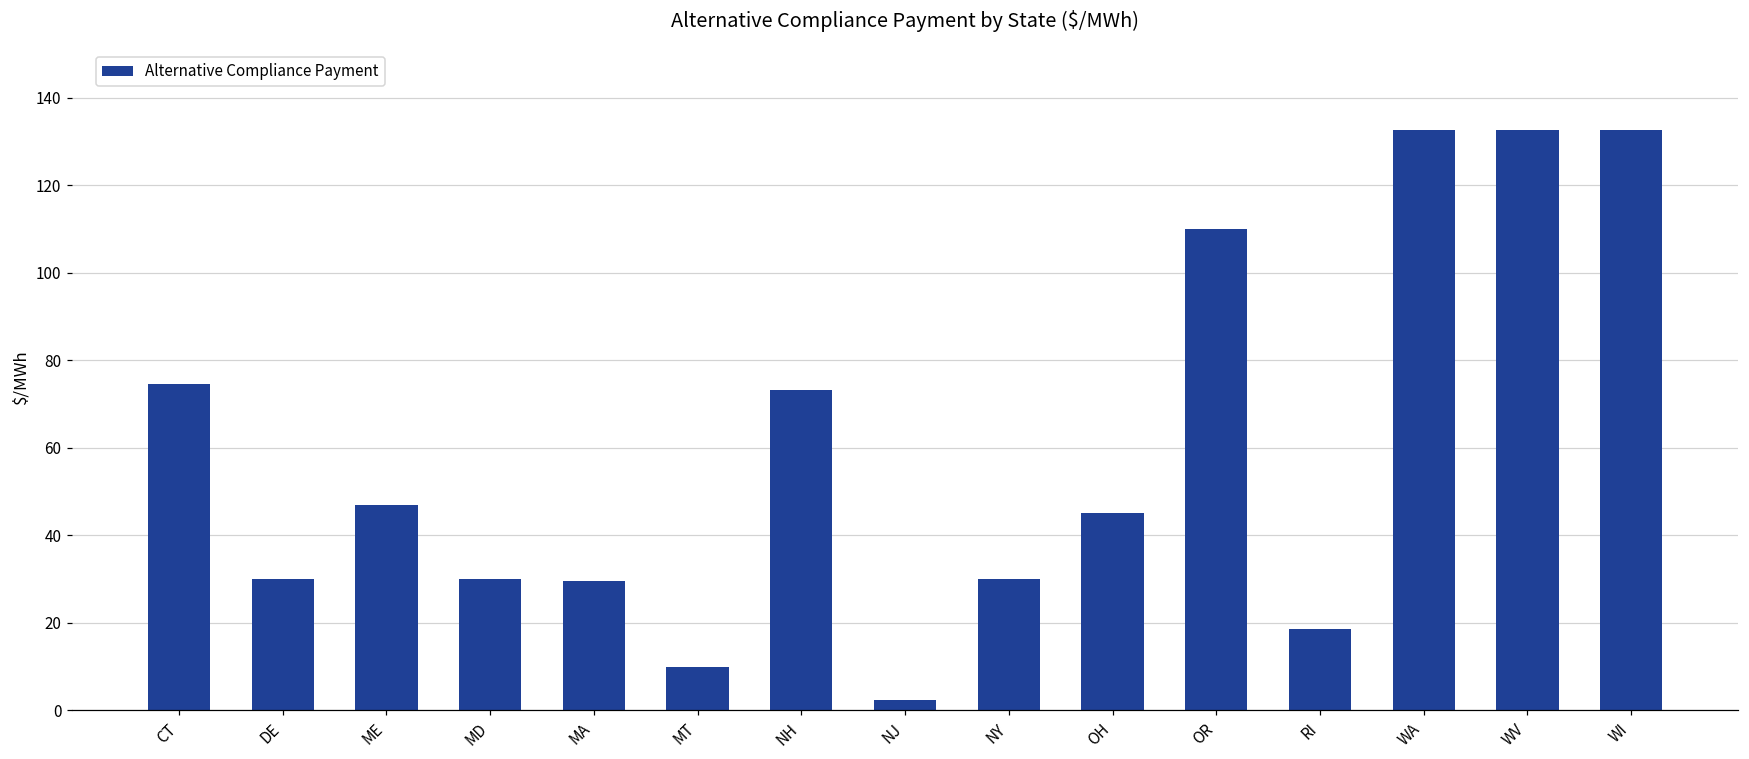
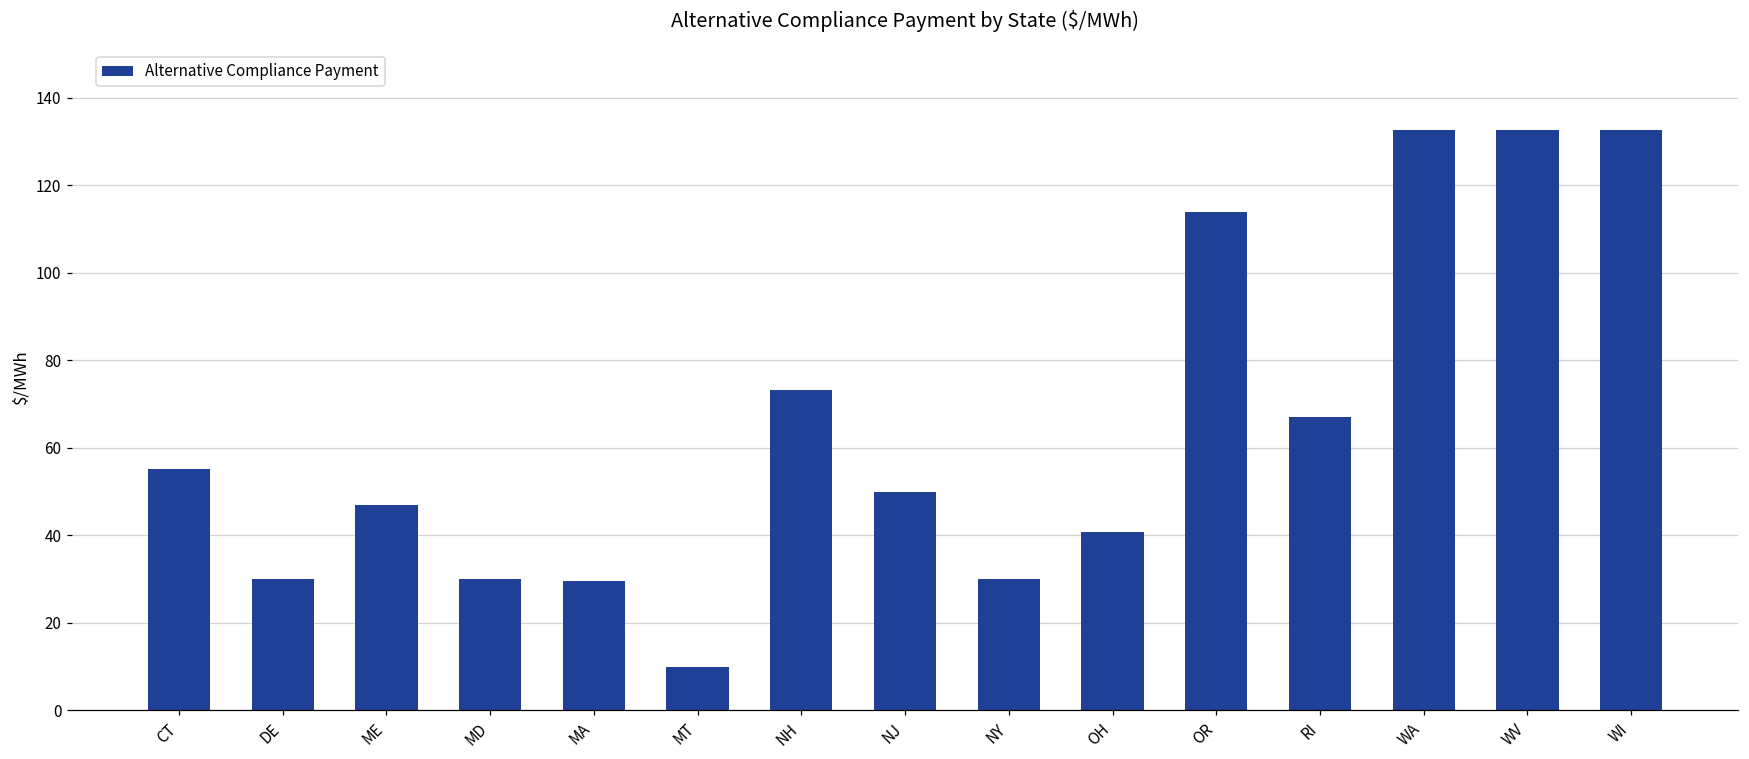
CT: 75 -> 55
NJ: 2 -> 50
OH: 45 -> 41
OR: 110 -> 114
RI: 19 -> 67
